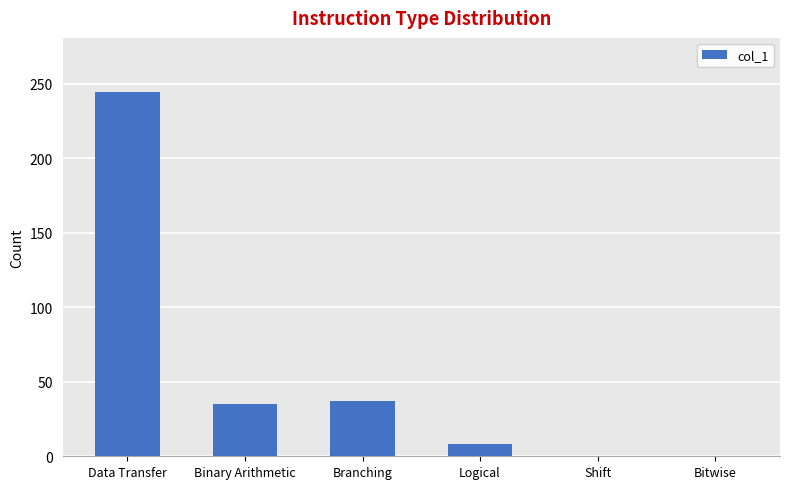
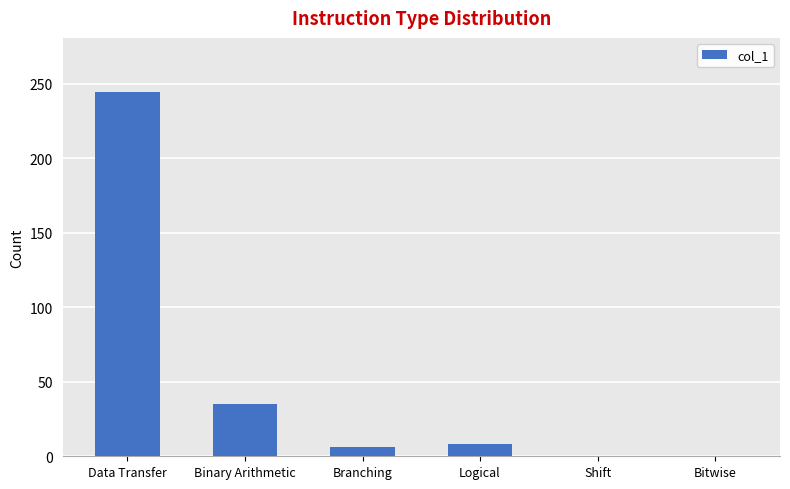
Branching: 37 -> 6
